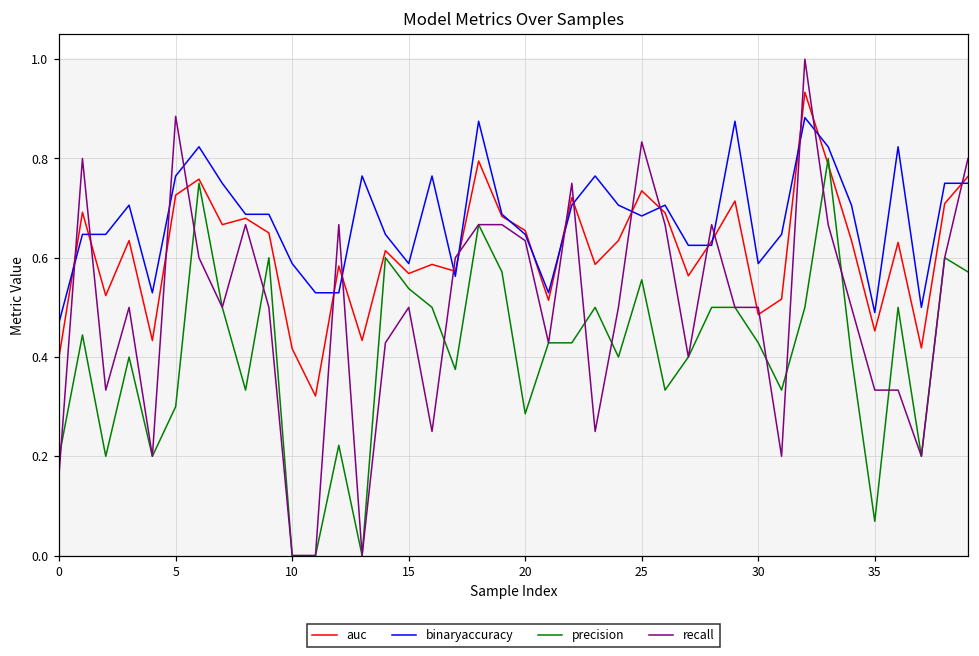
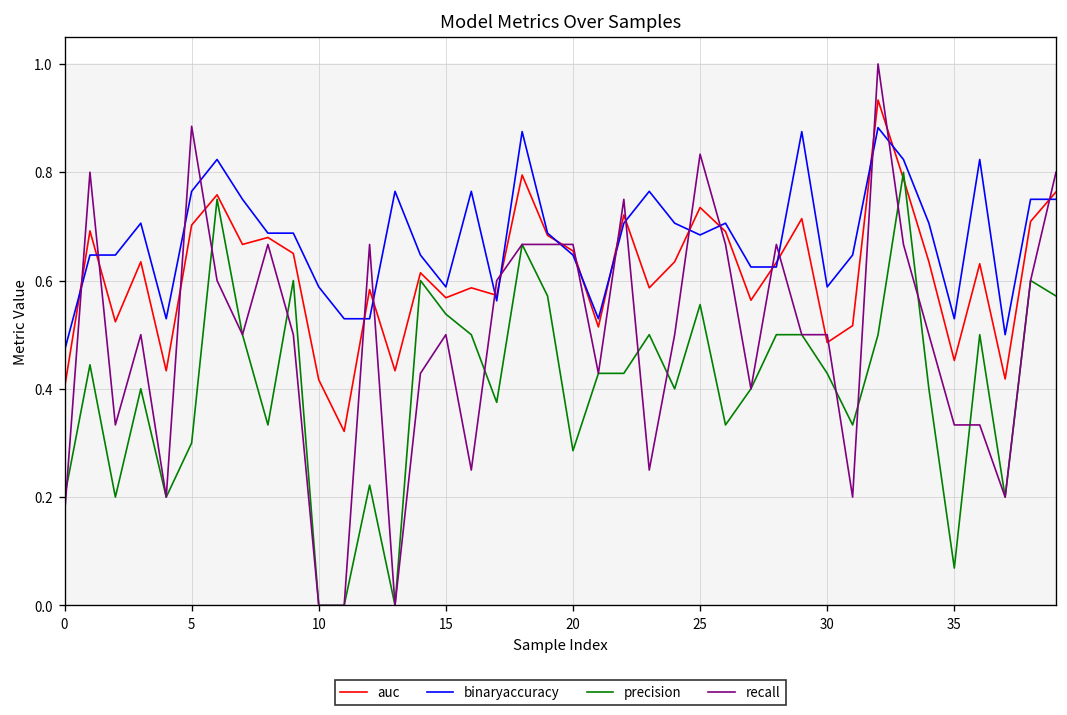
auc, 5: 0.73 -> 0.70
recall, 20: 0.63 -> 0.67
binaryaccuracy, 35: 0.49 -> 0.53
